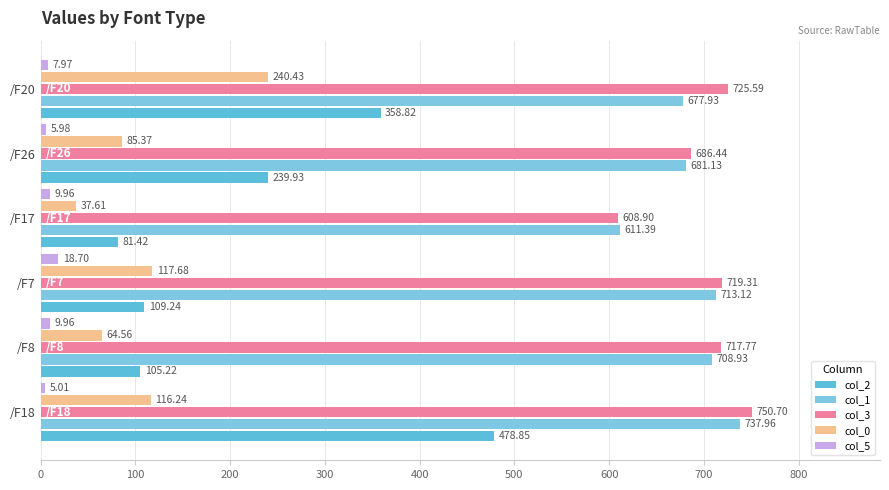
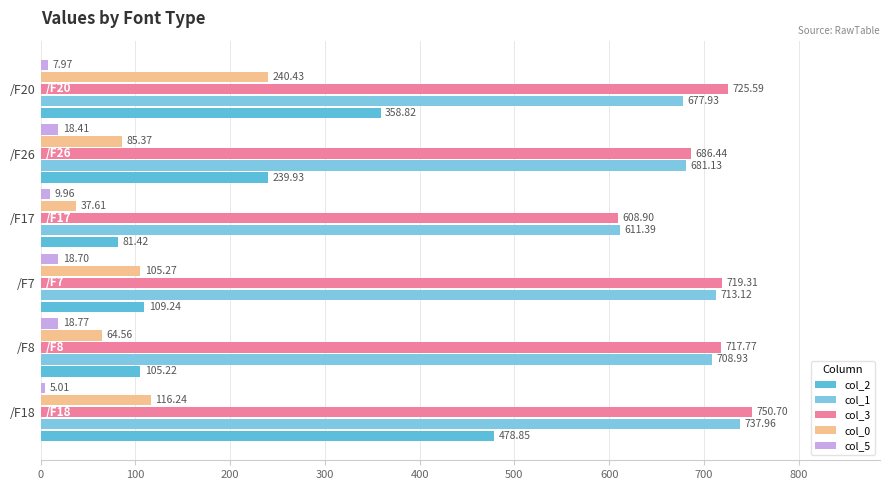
col_5, /F26: 5.98 -> 18.41
col_0, /F7: 117.68 -> 105.27
col_5, /F8: 9.96 -> 18.77
